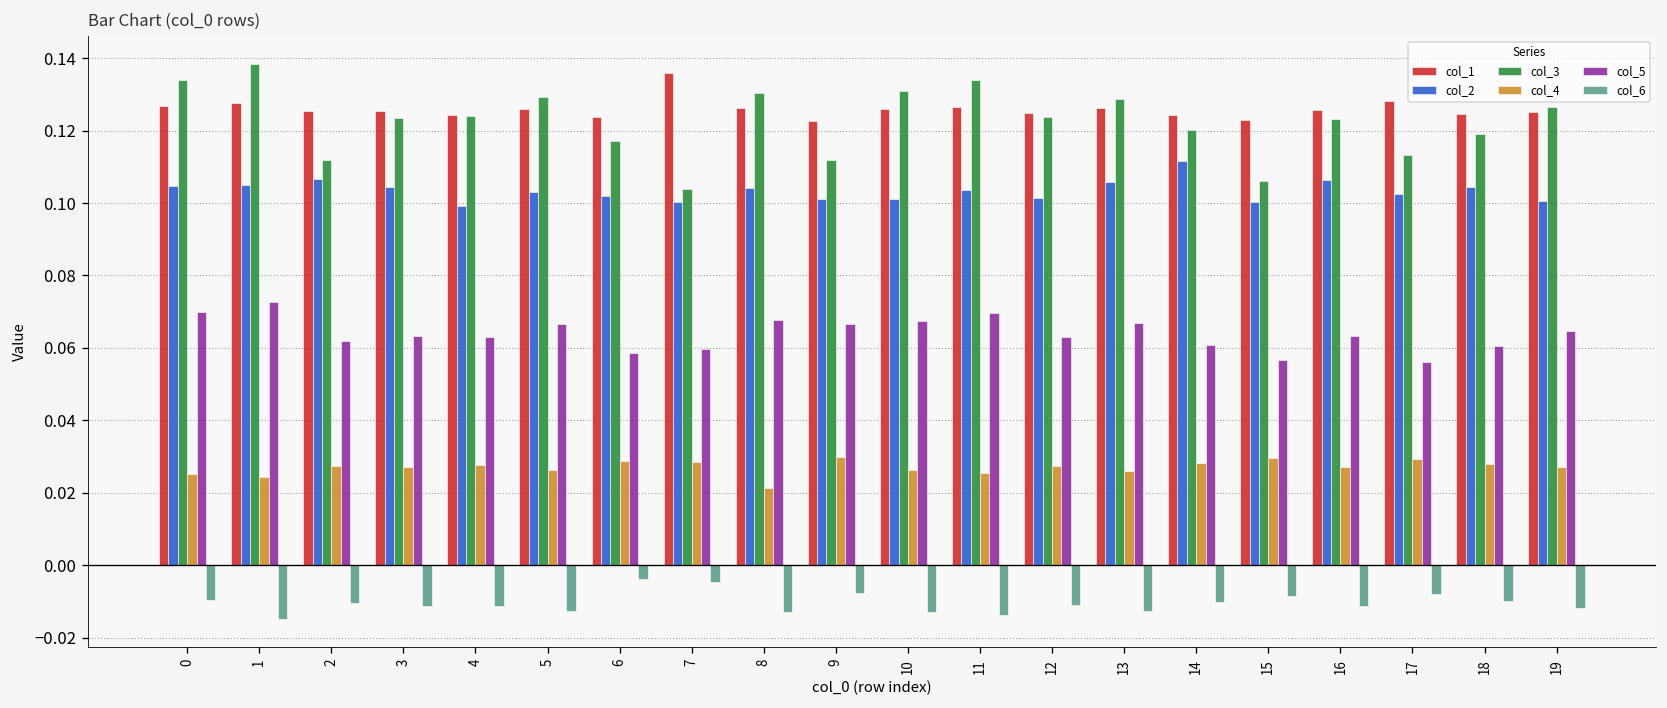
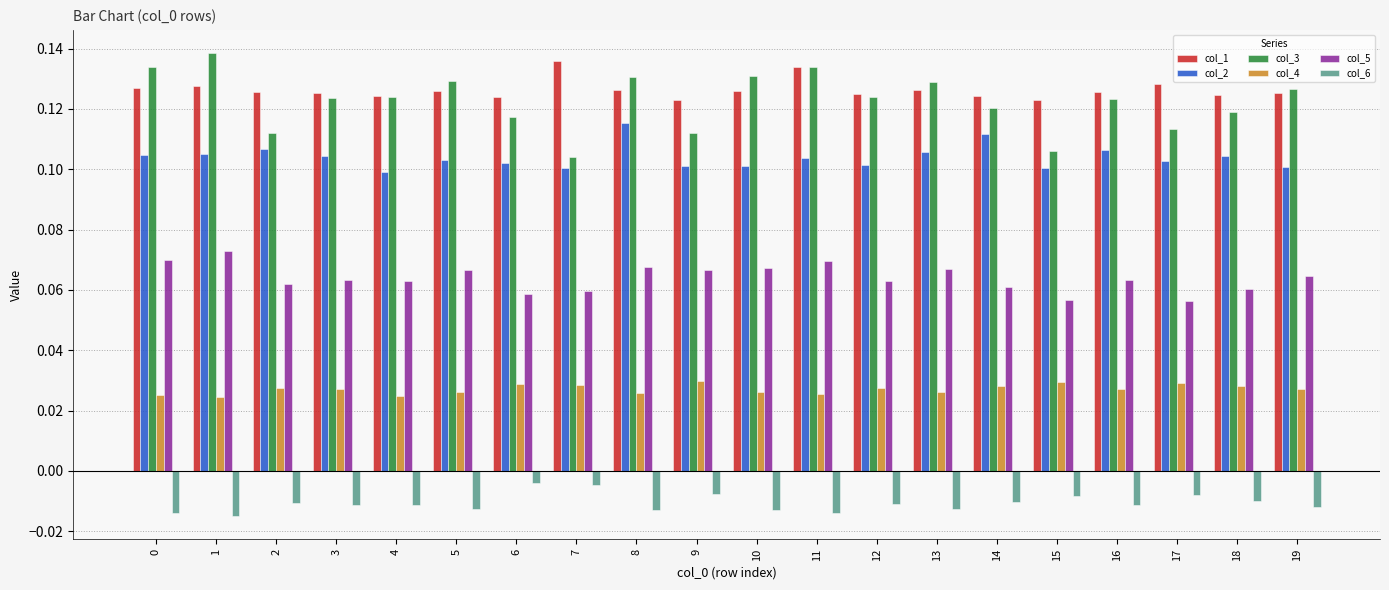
col_6, 0: -0.010 -> -0.014
col_4, 4: 0.028 -> 0.025
col_2, 8: 0.104 -> 0.115
col_4, 8: 0.021 -> 0.026
col_1, 11: 0.127 -> 0.134
